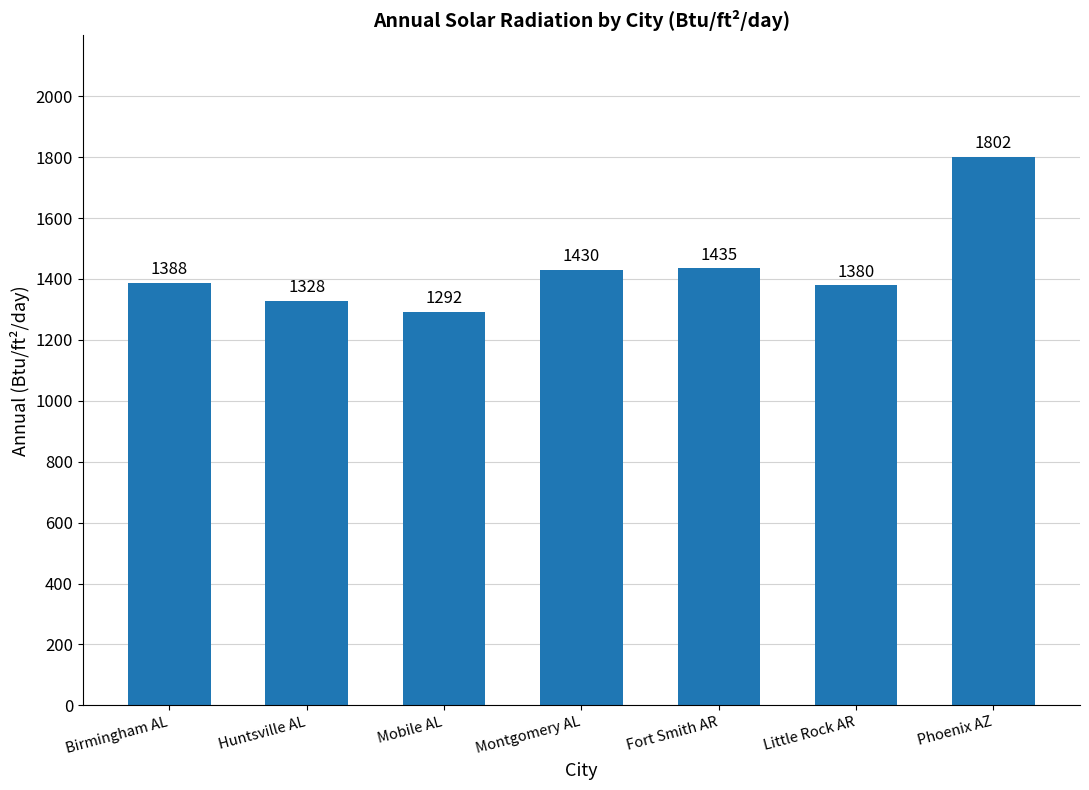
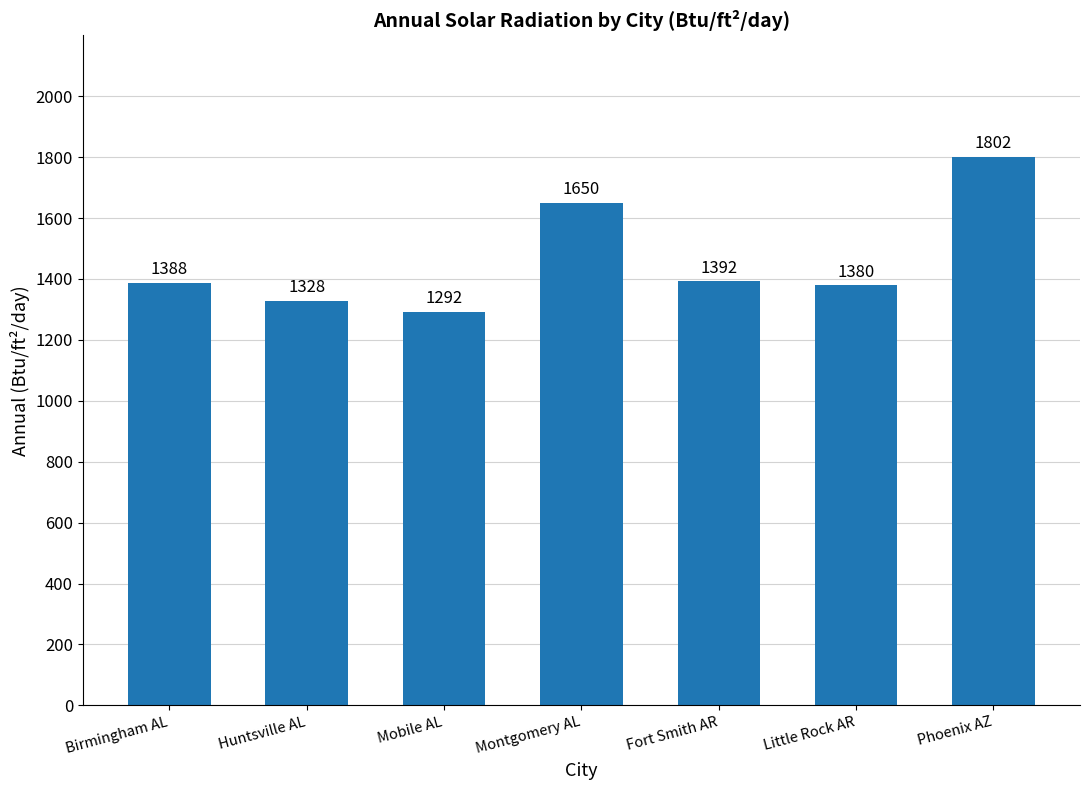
Montgomery AL: 1430 -> 1650
Fort Smith AR: 1435 -> 1392
